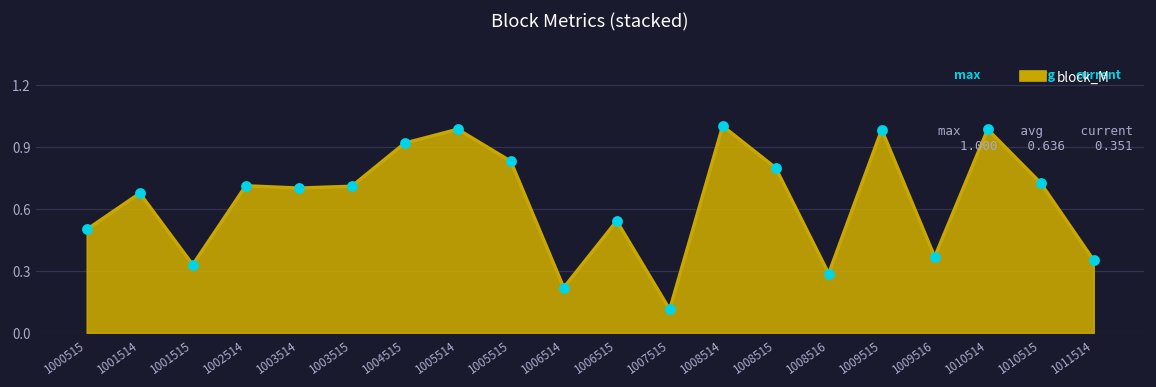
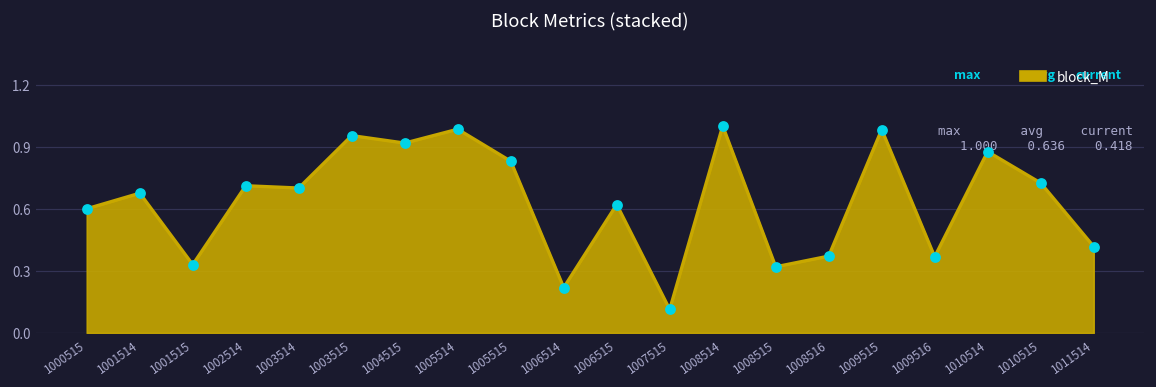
1000515: 0.5 -> 0.6
1003515: 0.71 -> 0.95
1006515: 0.54 -> 0.62
1008515: 0.80 -> 0.32
1008516: 0.29 -> 0.37
1010514: 0.98 -> 0.88
1011514: 0.351 -> 0.418
